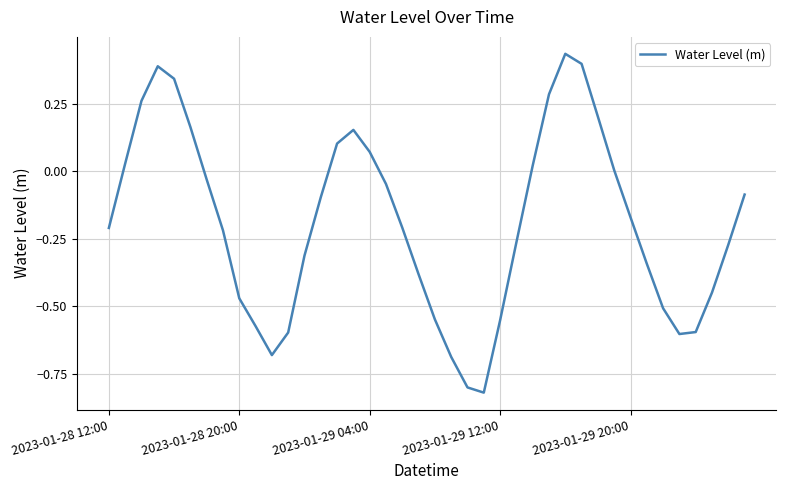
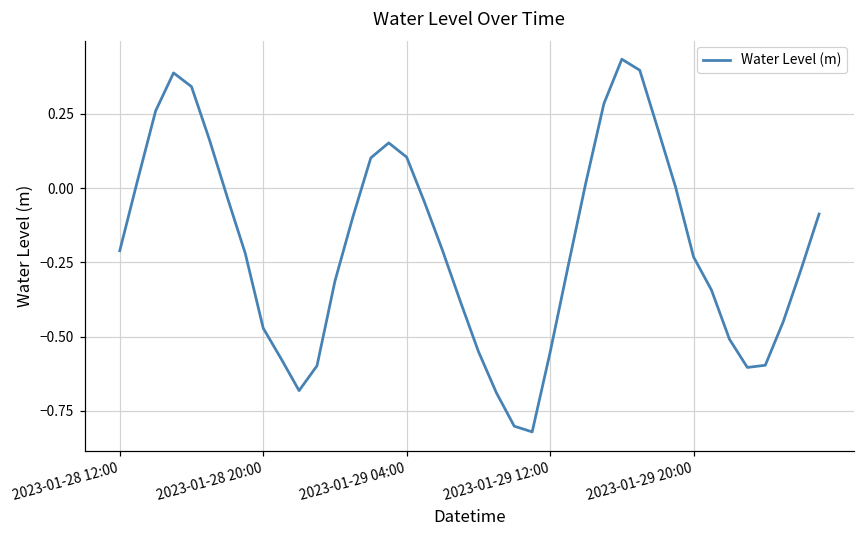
2023-01-29 04:00: 0.07 -> 0.10
2023-01-29 20:00: -0.17 -> -0.23
